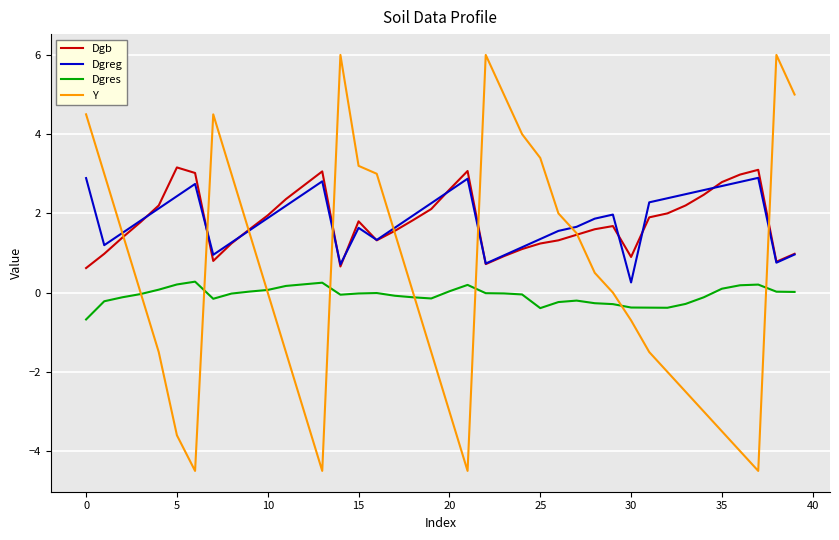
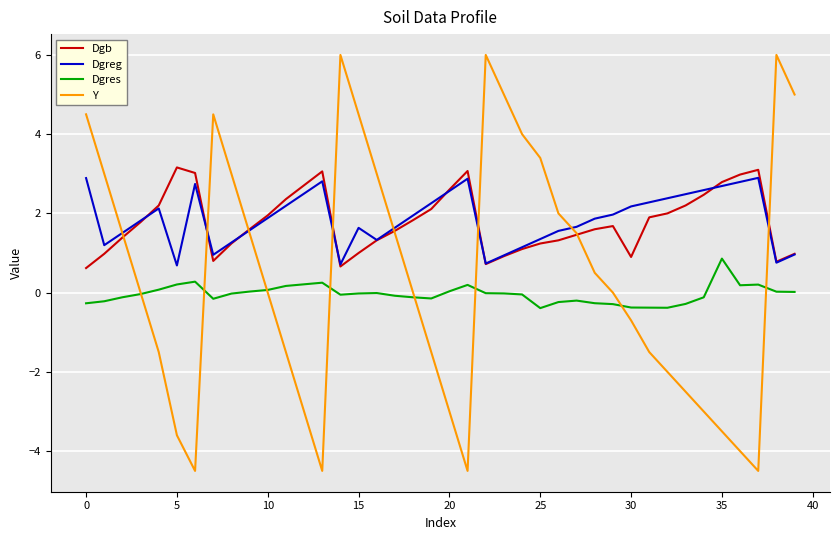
Dgres, 0: -0.7 -> -0.3
Dgreg, 5: 2.4 -> 0.7
Dgb, 15: 1.8 -> 1.0
Y, 15: 3.2 -> 4.5
Dgreg, 30: 0.3 -> 2.2
Dgres, 35: 0.1 -> 0.9
